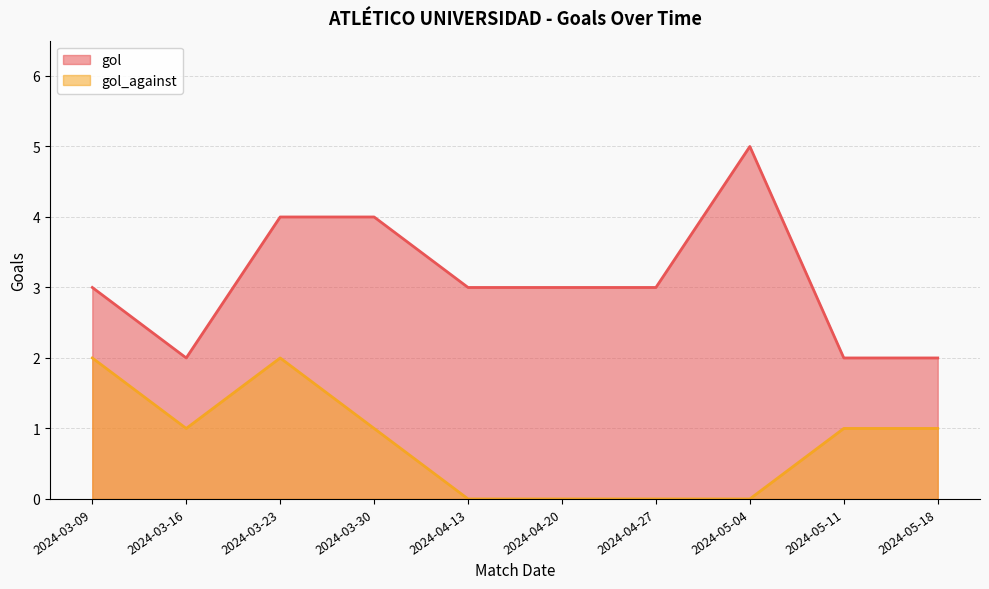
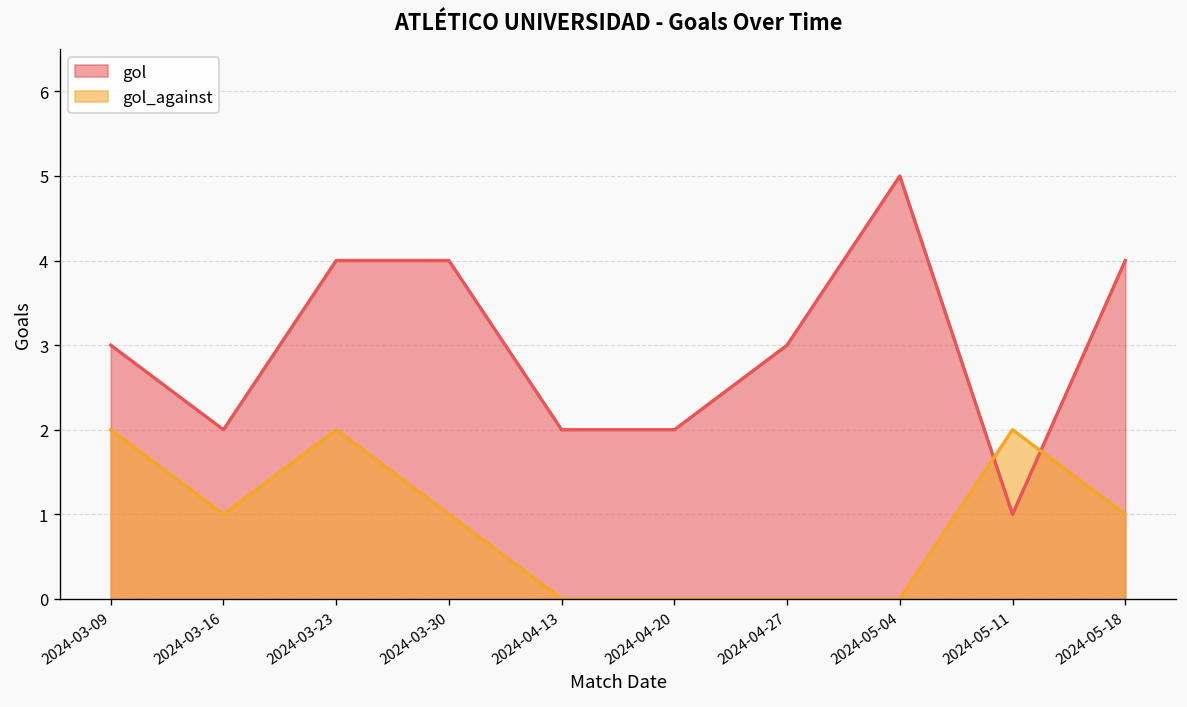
gol, 2024-04-13: 3 -> 2
gol, 2024-04-20: 3 -> 2
gol, 2024-05-11: 2 -> 1
gol_against, 2024-05-11: 1 -> 2
gol, 2024-05-18: 2 -> 4
